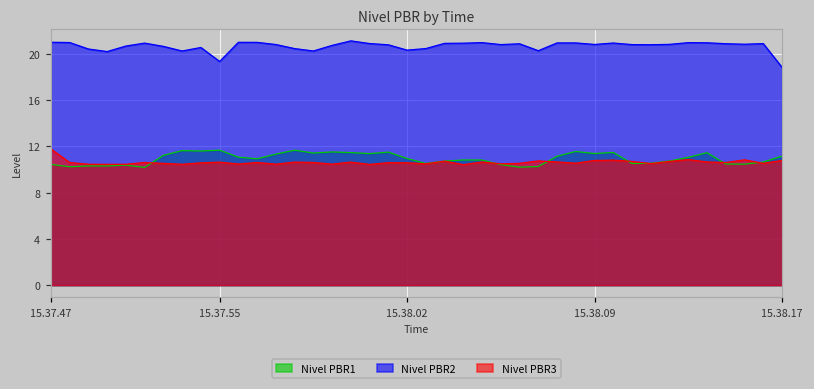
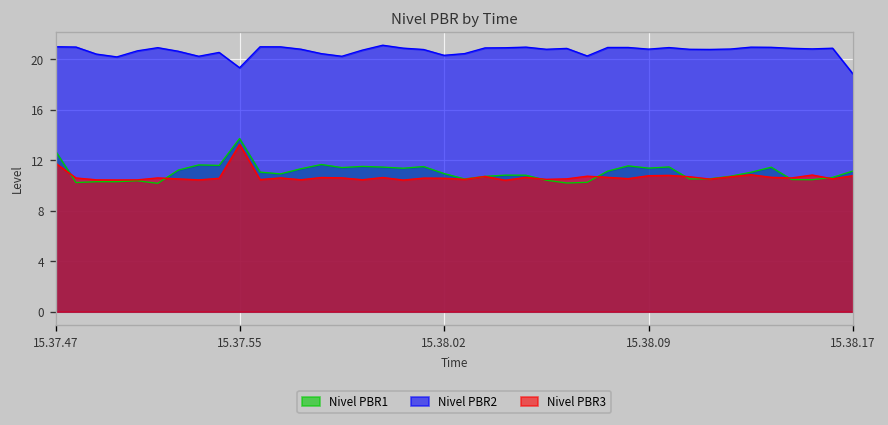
Nivel PBR1, 15.37.47: 10.4 -> 12.7
Nivel PBR1, 15.37.55: 11.7 -> 13.7
Nivel PBR3, 15.37.55: 10.6 -> 13.3
